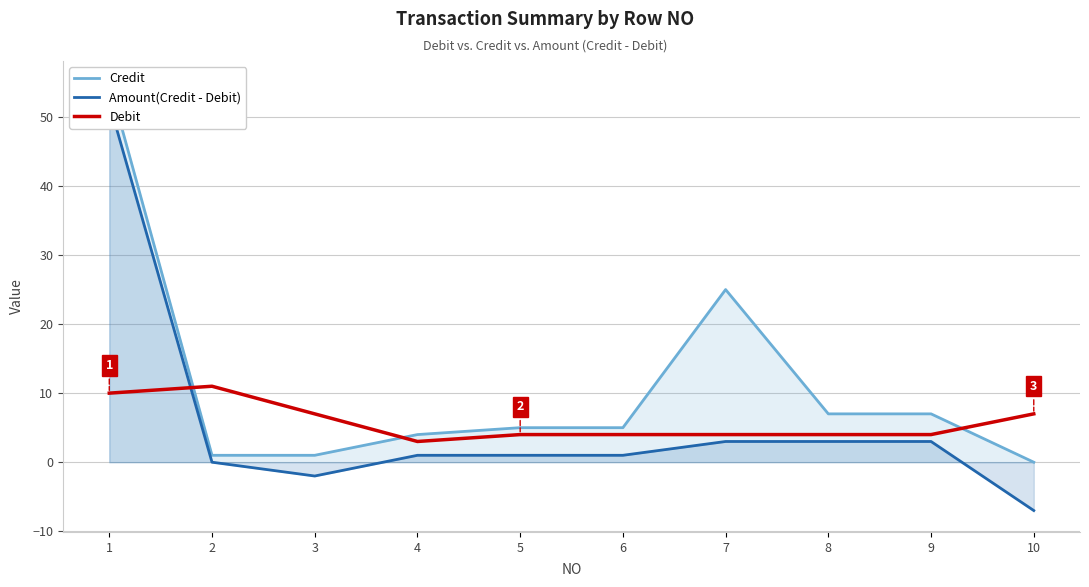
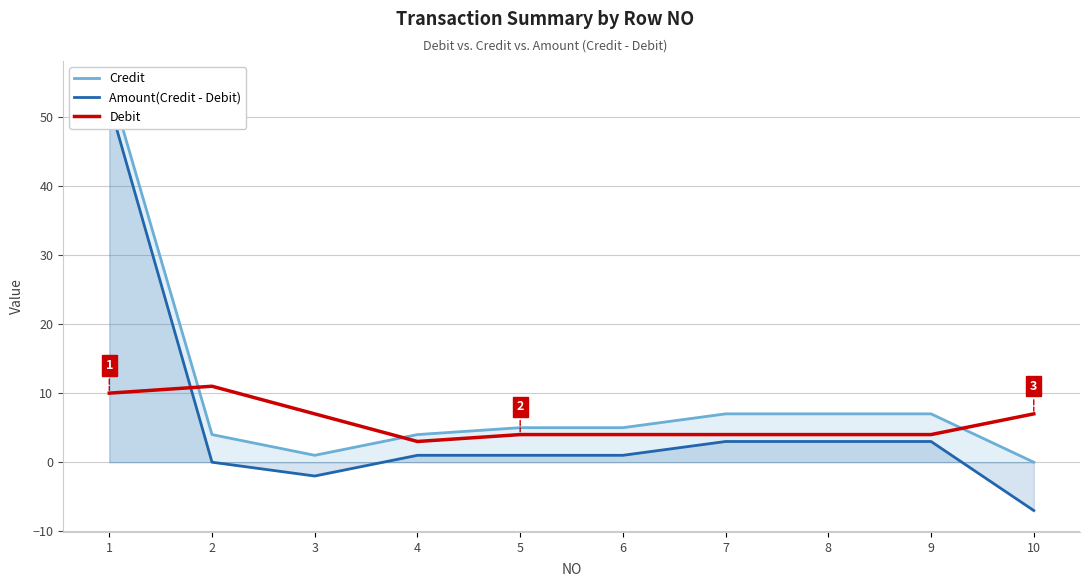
Credit, 2: 1 -> 4
Credit, 7: 25 -> 7
